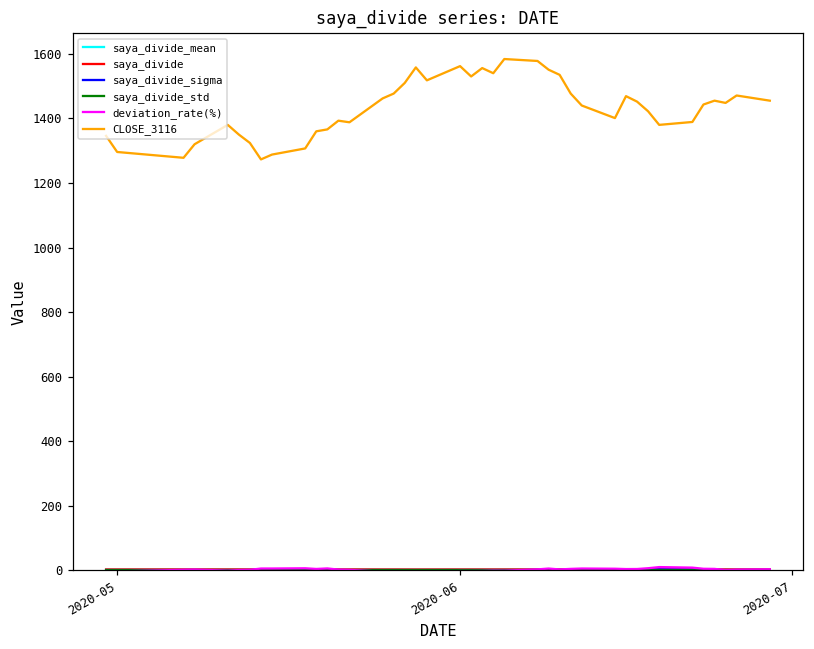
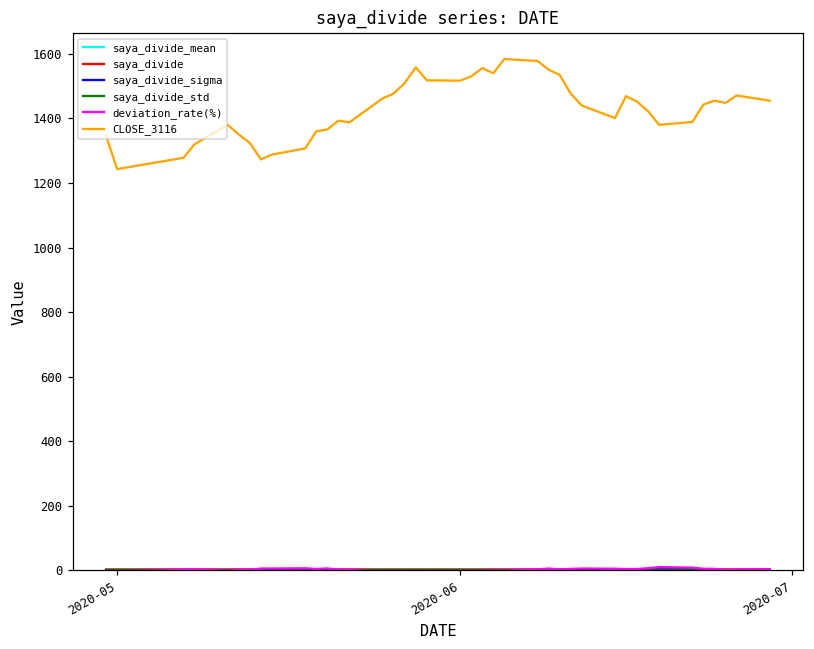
CLOSE_3116, 2020-05: 1300 -> 1240
CLOSE_3116, 2020-06: 1560 -> 1520
